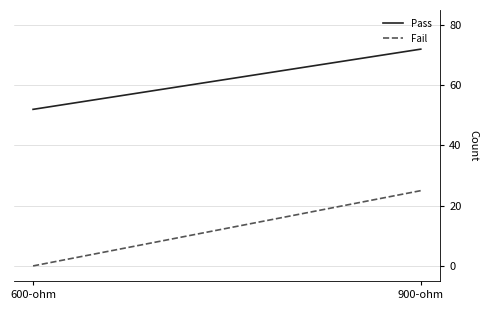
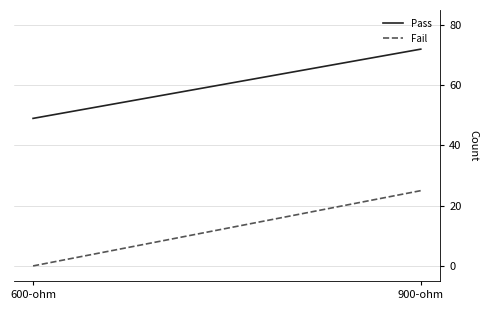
Pass, 600-ohm: 52 -> 49
